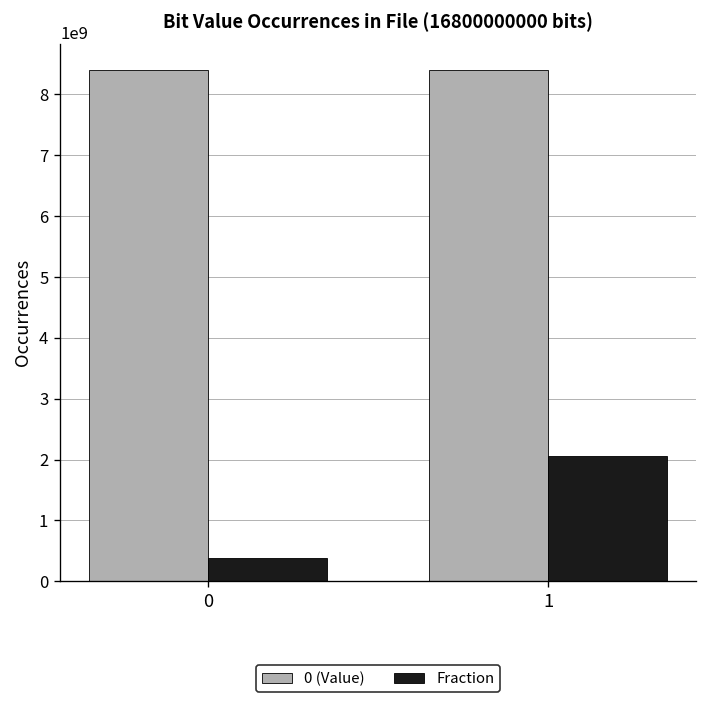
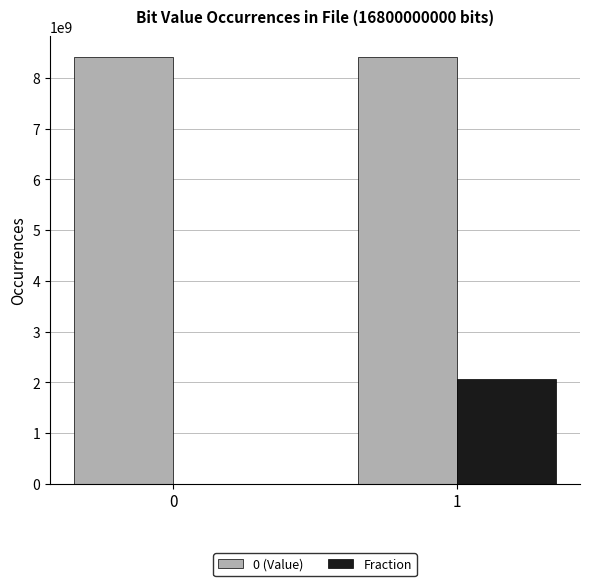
Fraction, 0: 400000000 -> 0
